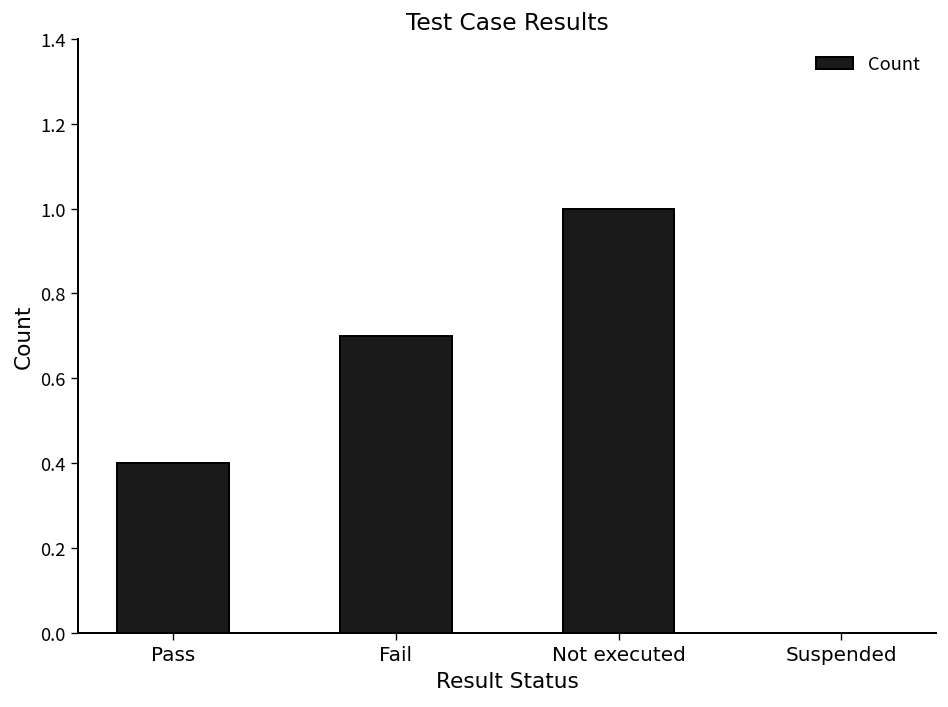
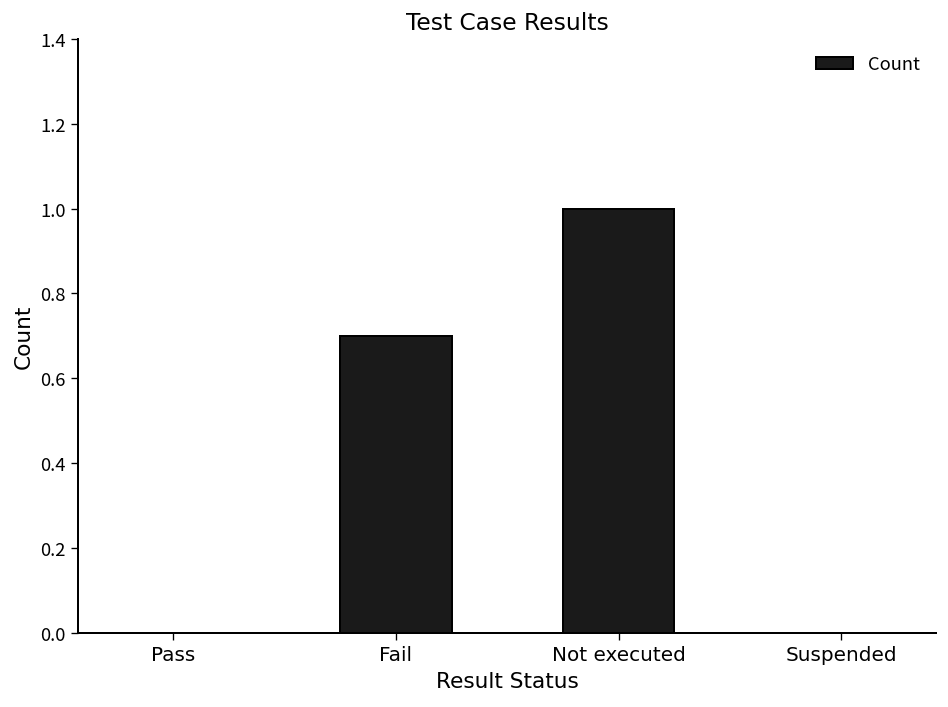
Pass: 0.4 -> 0.0
